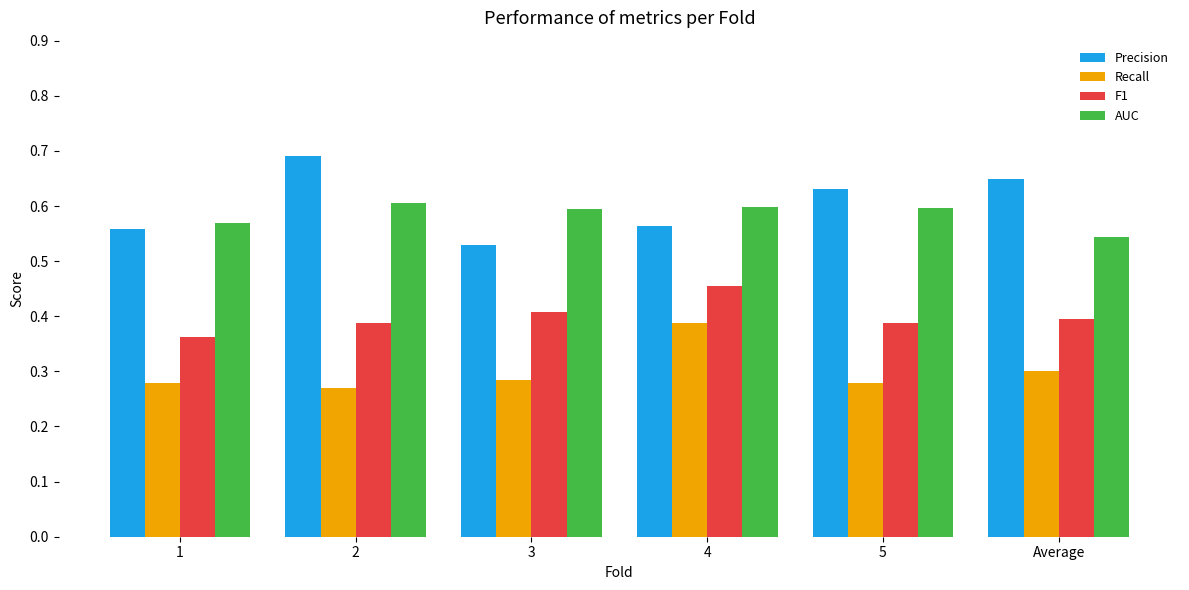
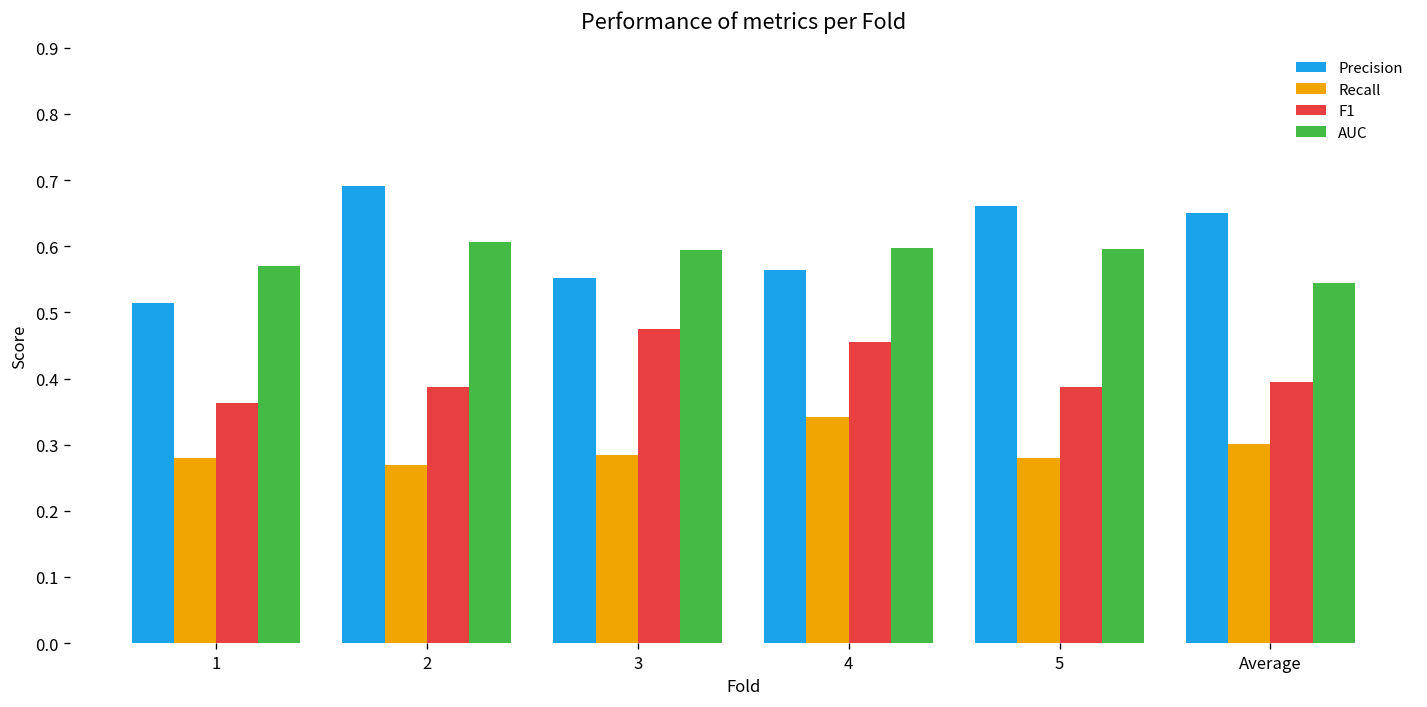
Precision, 1: 0.56 -> 0.51
Precision, 3: 0.53 -> 0.55
F1, 3: 0.41 -> 0.47
Recall, 4: 0.39 -> 0.34
Precision, 5: 0.63 -> 0.66
